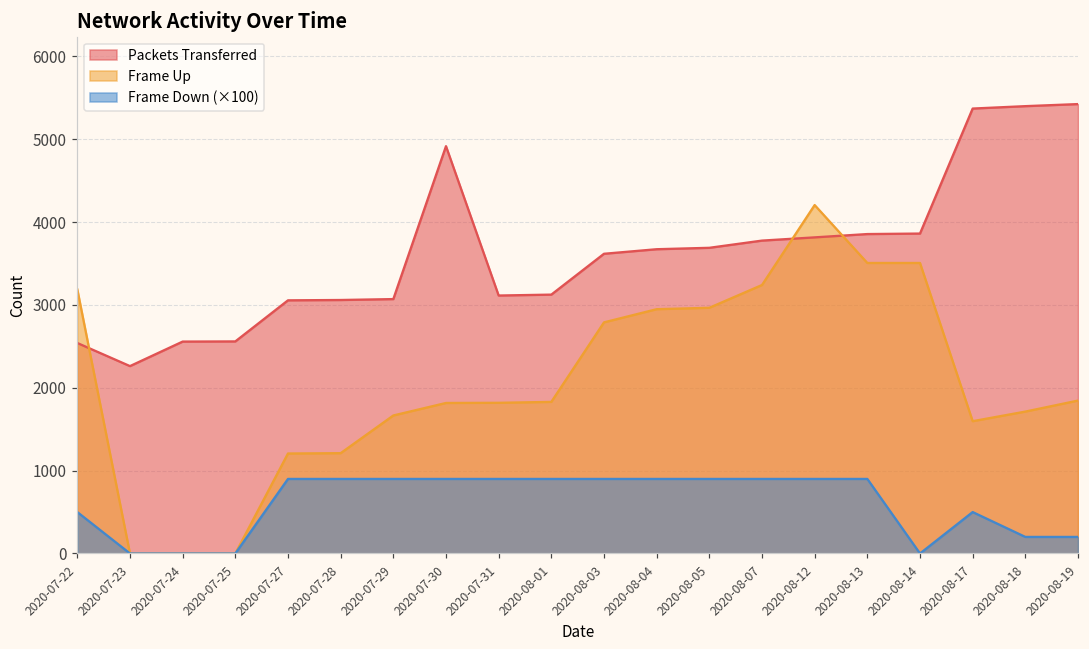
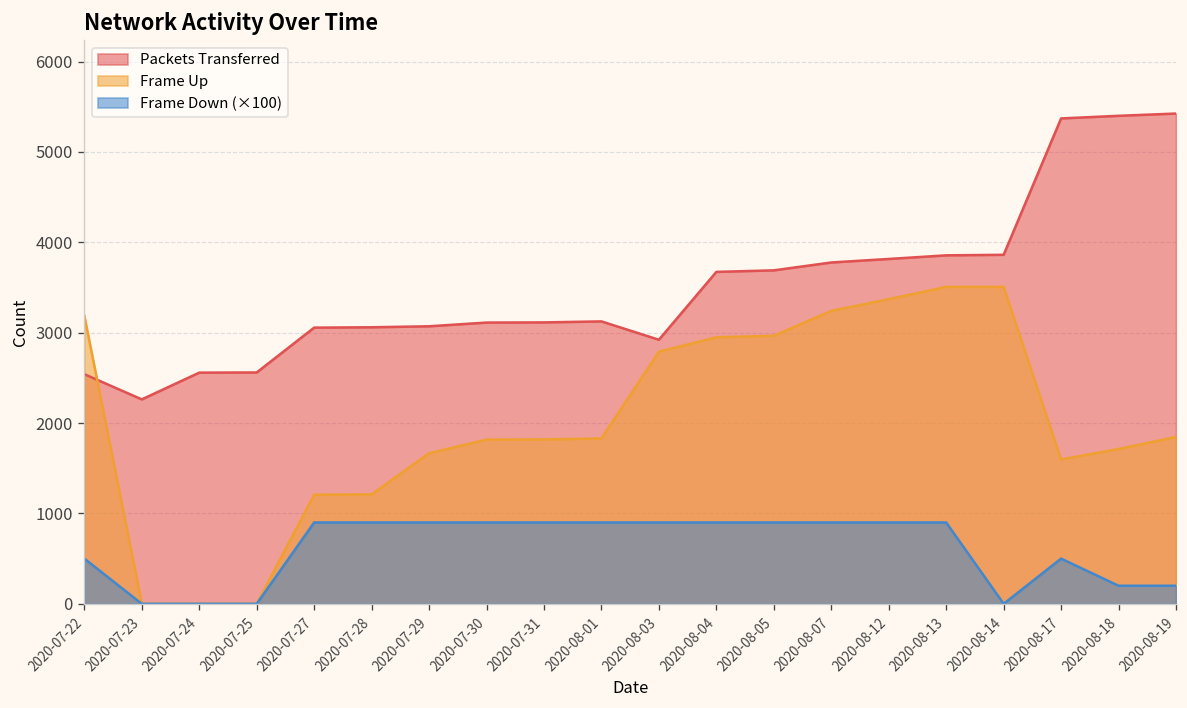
Packets Transferred, 2020-07-30: 4900 -> 3100
Packets Transferred, 2020-08-03: 3600 -> 2900
Frame Up, 2020-08-12: 4200 -> 3400
